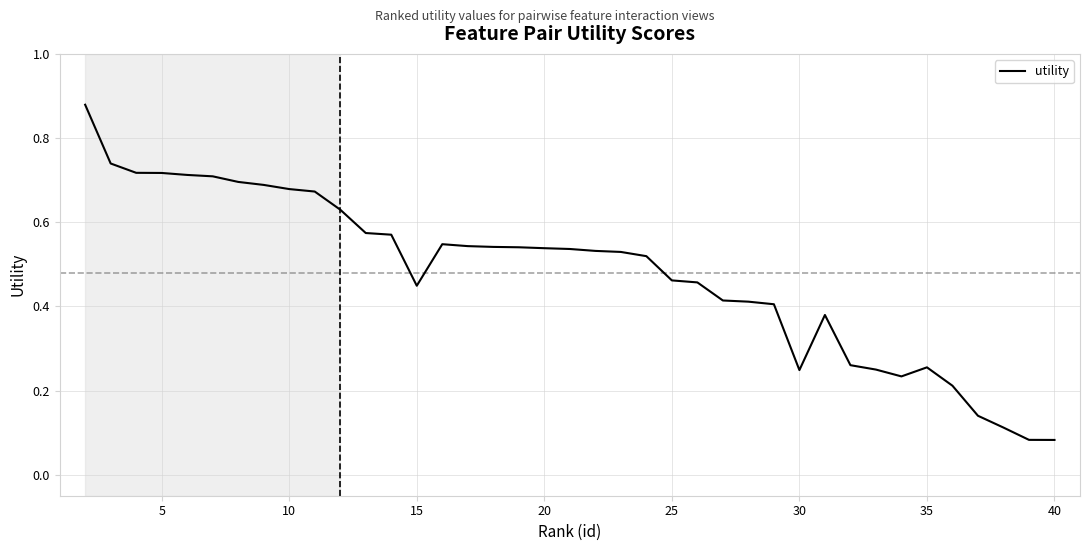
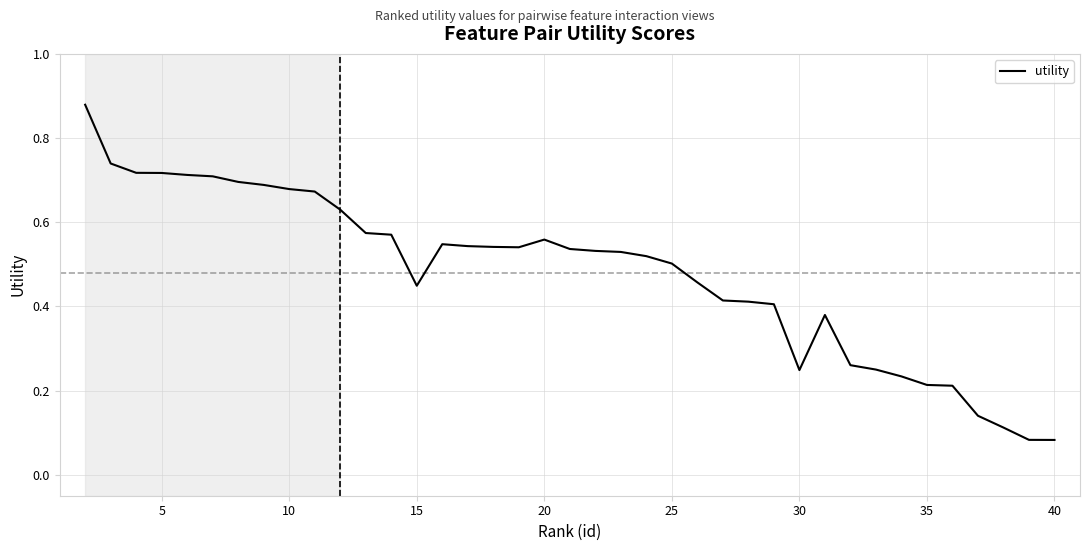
20: 0.54 -> 0.56
25: 0.46 -> 0.50
35: 0.26 -> 0.21
